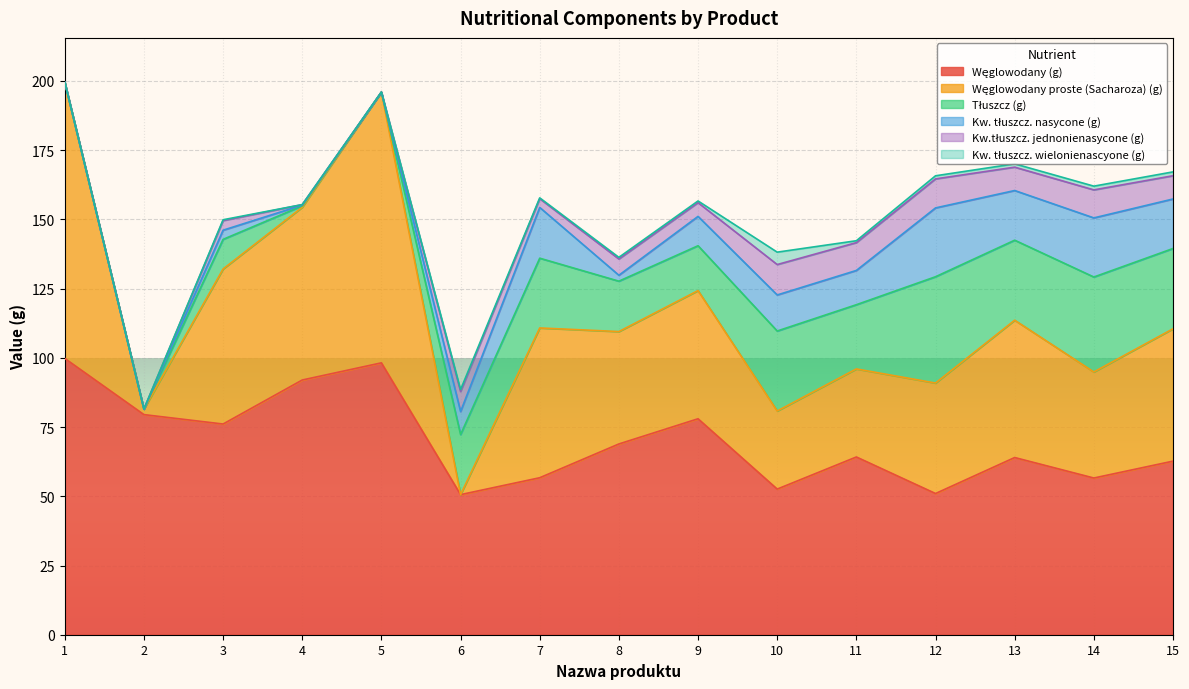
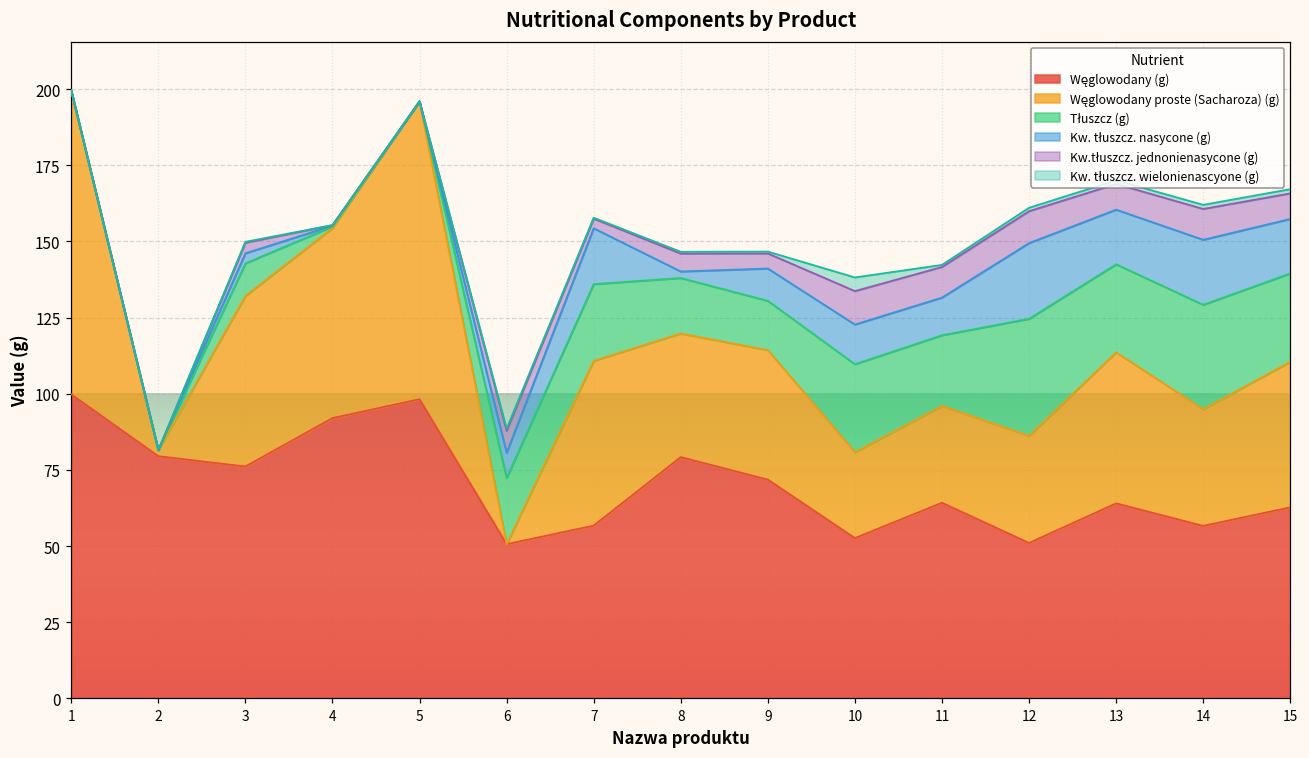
Węglowodany (g), 8: 69 -> 79
Węglowodany (g), 9: 78 -> 72
Węglowodany proste (Sacharoza) (g), 9: 46 -> 43
Węglowodany proste (Sacharoza) (g), 12: 40 -> 35
